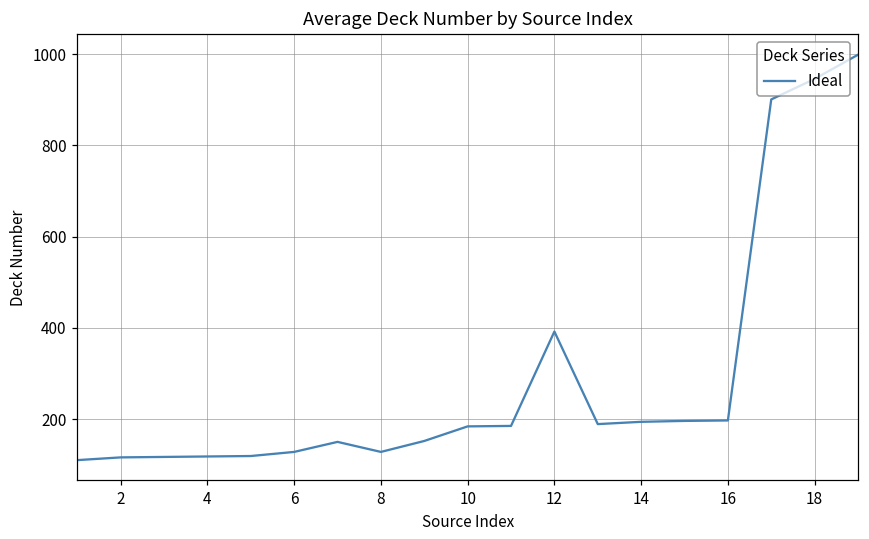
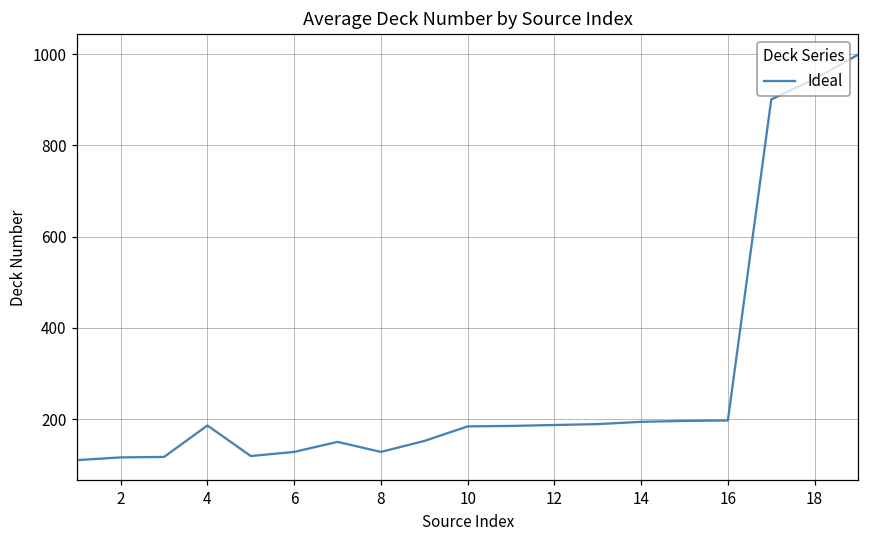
4: 120 -> 190
12: 390 -> 190
